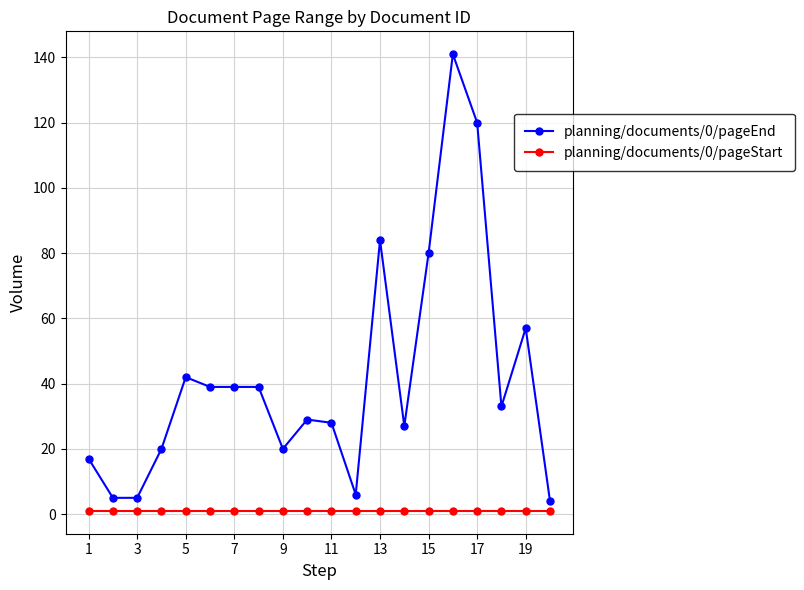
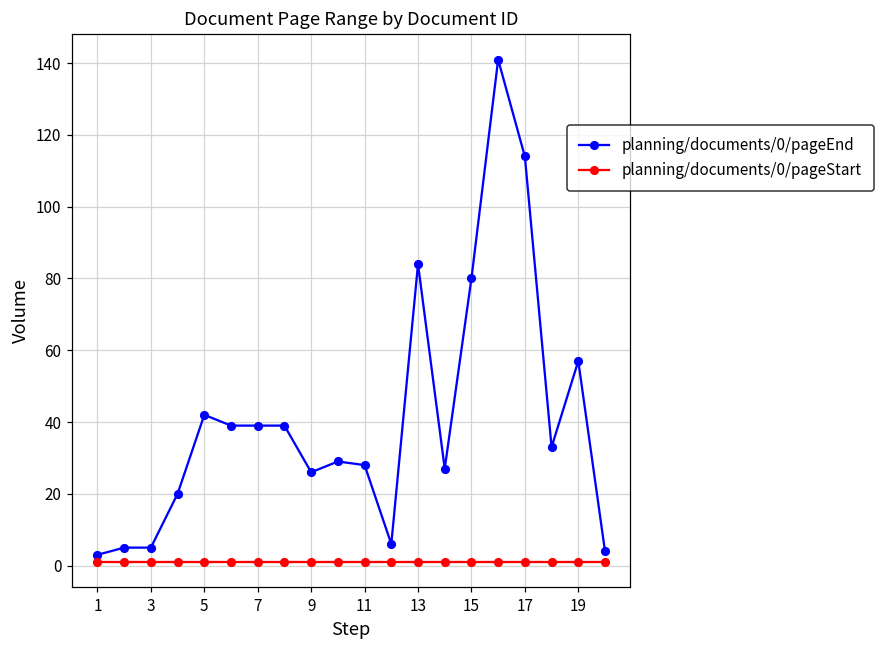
planning/documents/0/pageEnd, 1: 17 -> 3
planning/documents/0/pageEnd, 9: 20 -> 26
planning/documents/0/pageEnd, 17: 120 -> 114
